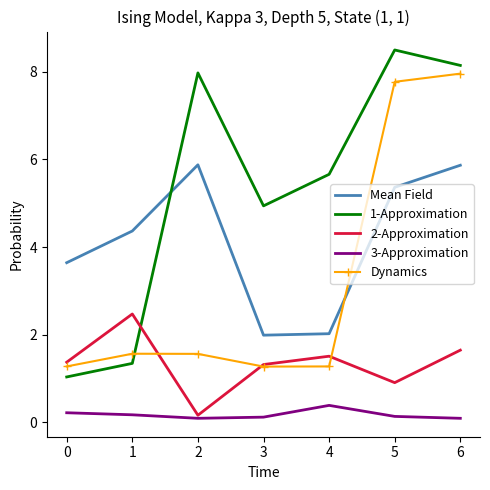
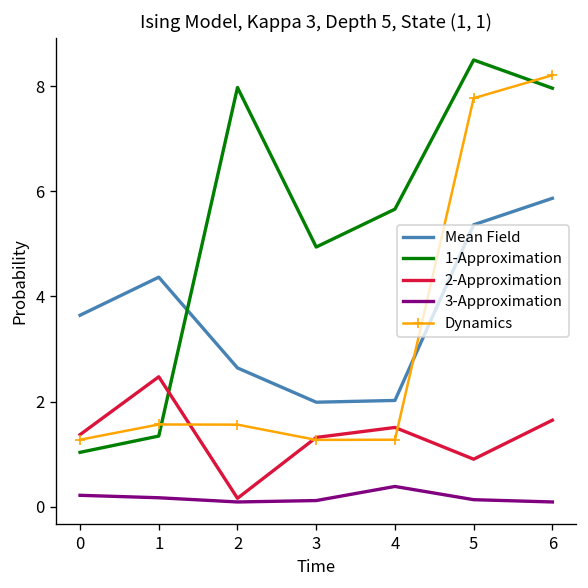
Mean Field, 2: 5.9 -> 2.6
1-Approximation, 6: 8.1 -> 8.0
Dynamics, 6: 8.0 -> 8.2
